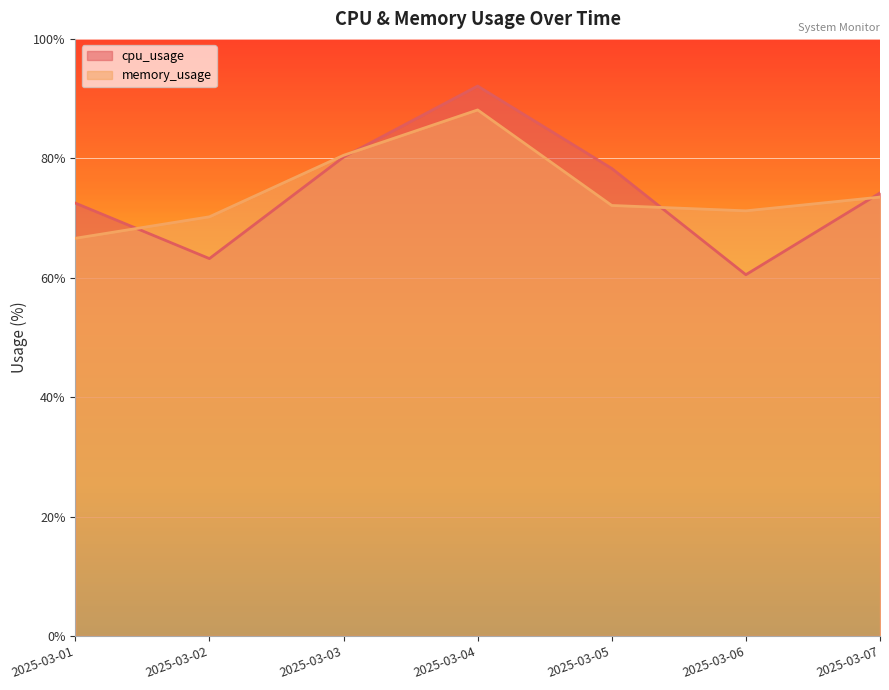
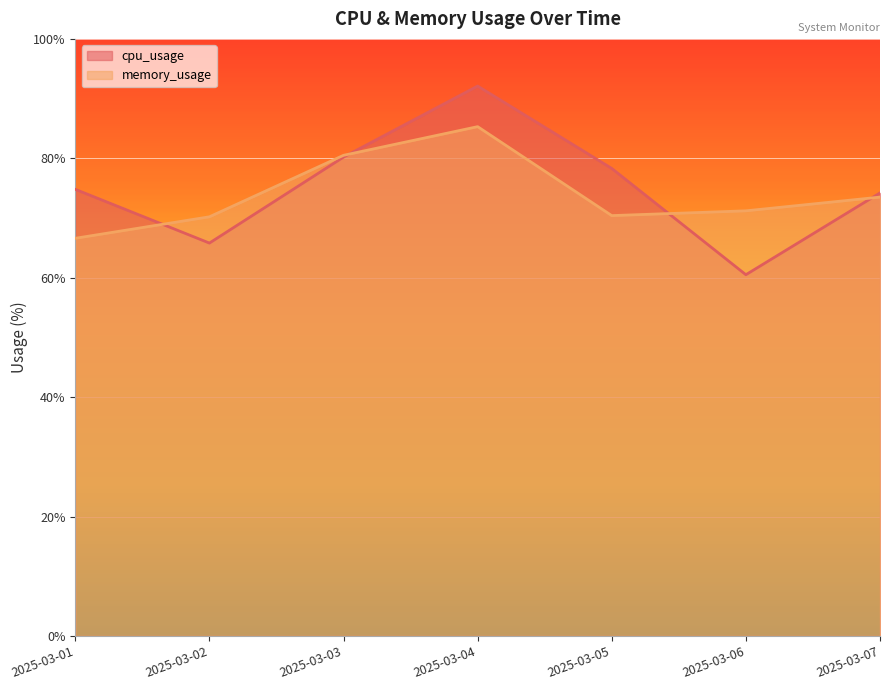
cpu_usage, 2025-03-01: 73% -> 75%
cpu_usage, 2025-03-02: 63% -> 66%
memory_usage, 2025-03-04: 88% -> 85%
memory_usage, 2025-03-05: 72% -> 70%
